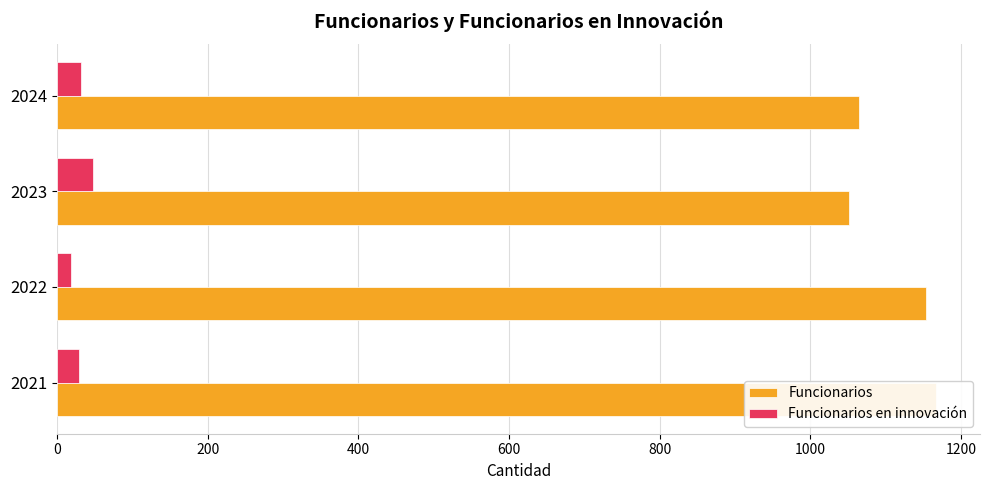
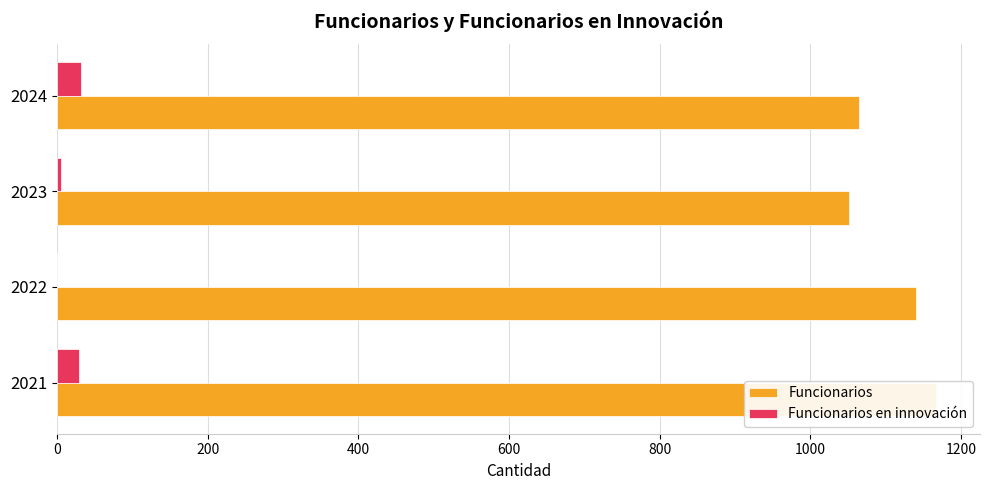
Funcionarios en innovación, 2023: 50 -> 10
Funcionarios en innovación, 2022: 20 -> 0
Funcionarios, 2022: 1150 -> 1140
